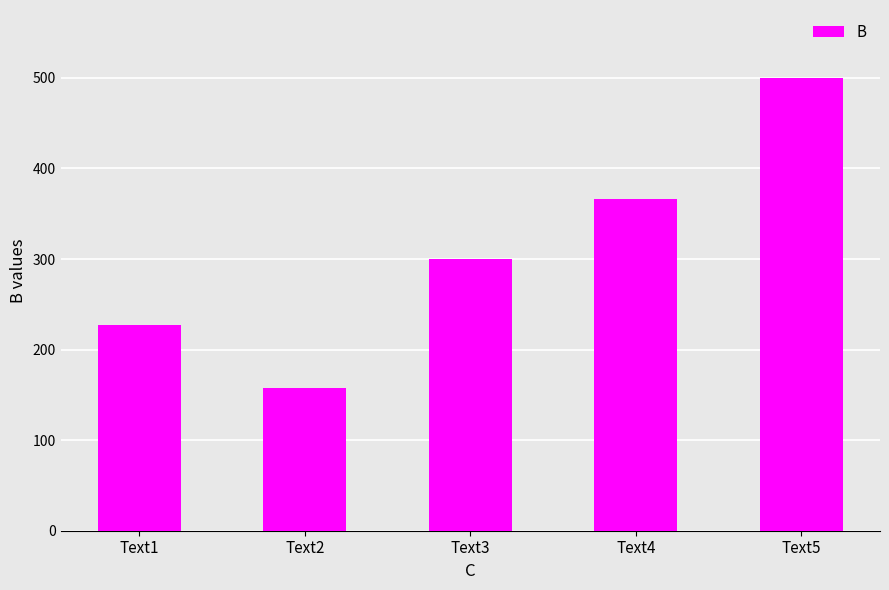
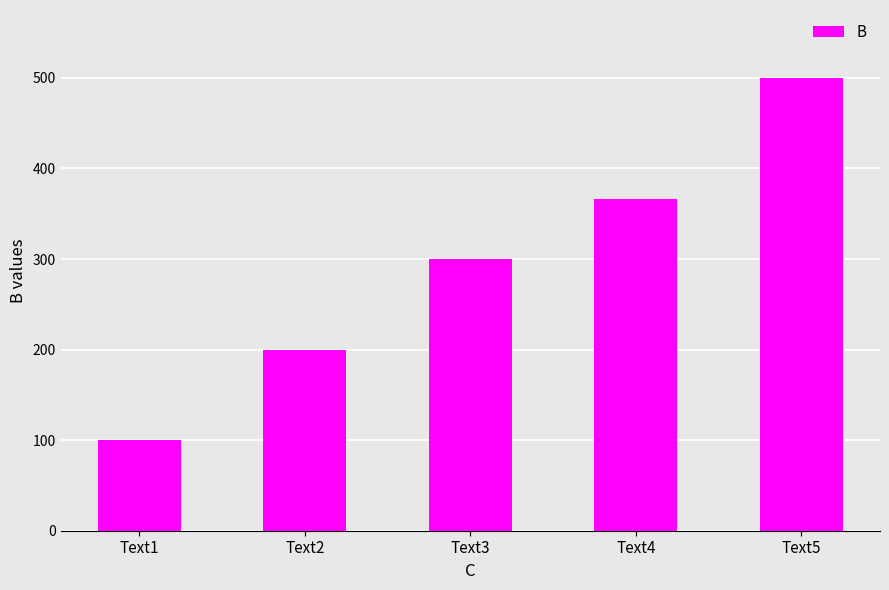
Text1: 230 -> 100
Text2: 160 -> 200
